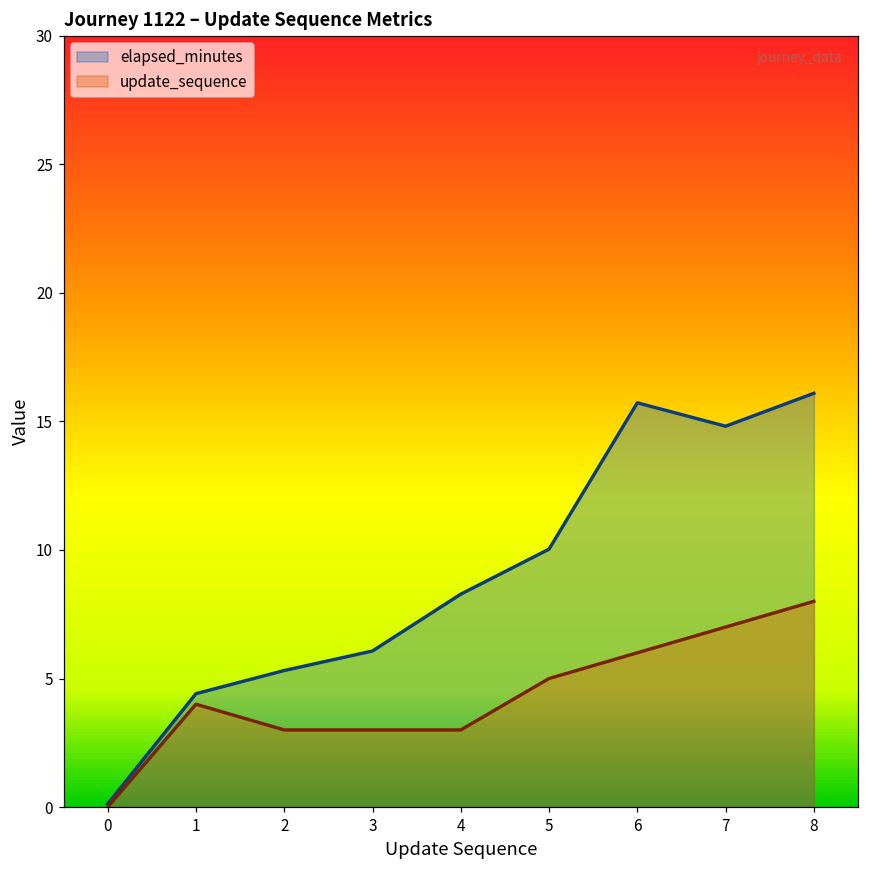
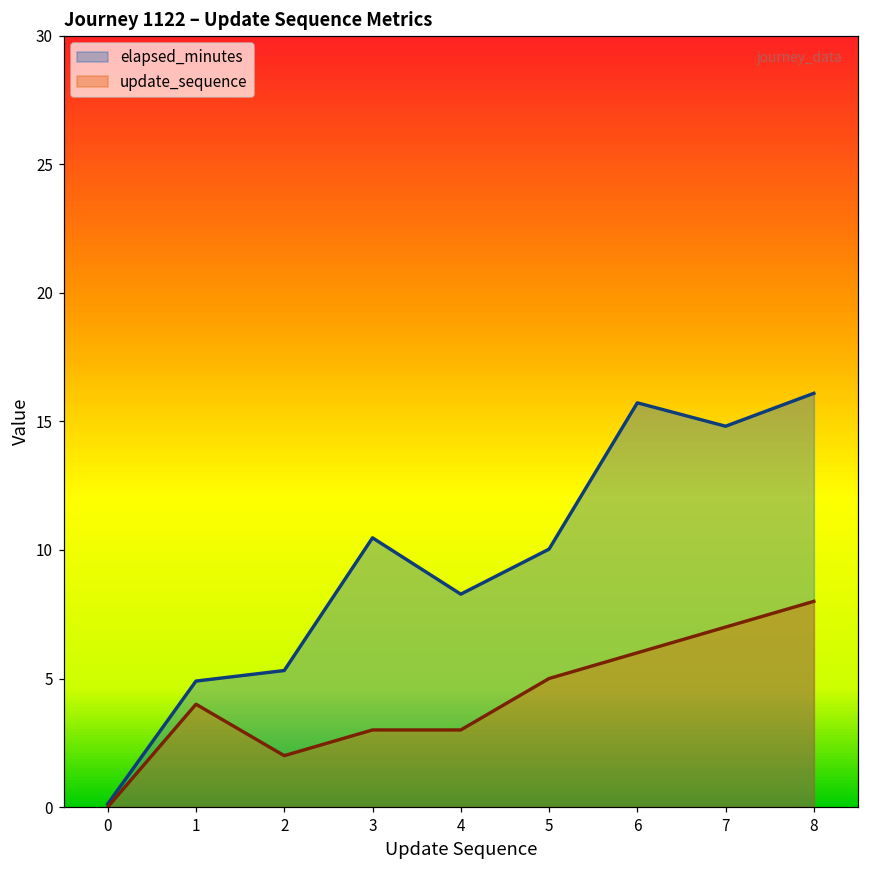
elapsed_minutes, 1: 4.4 -> 4.9
update_sequence, 2: 3 -> 2
elapsed_minutes, 3: 6.1 -> 10.5
